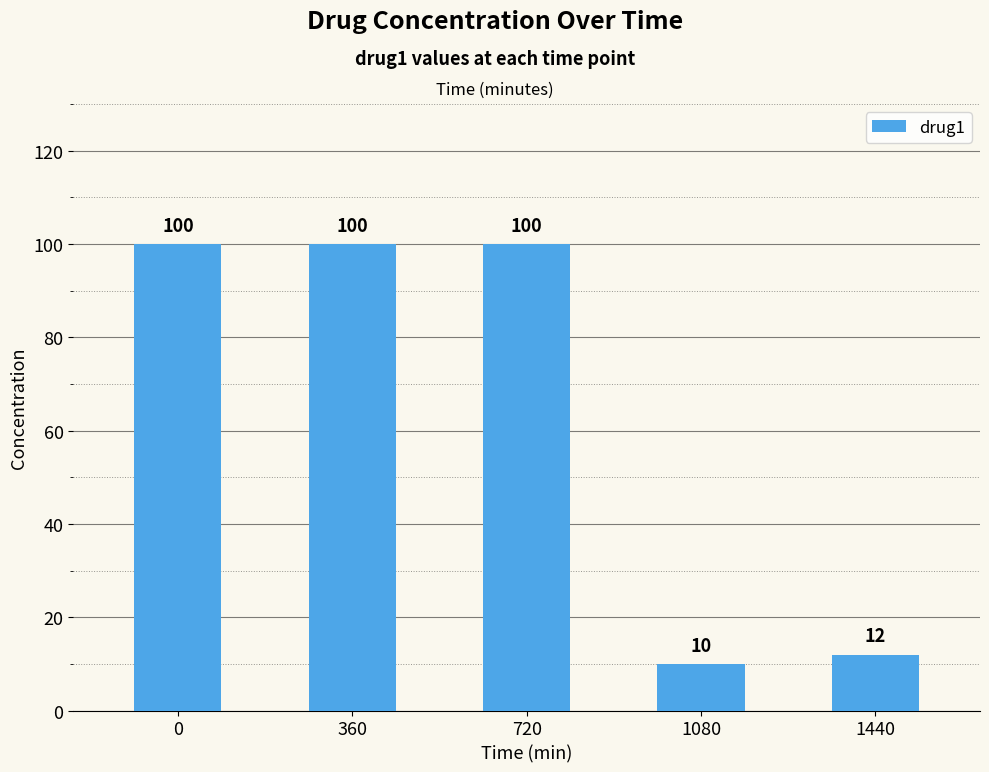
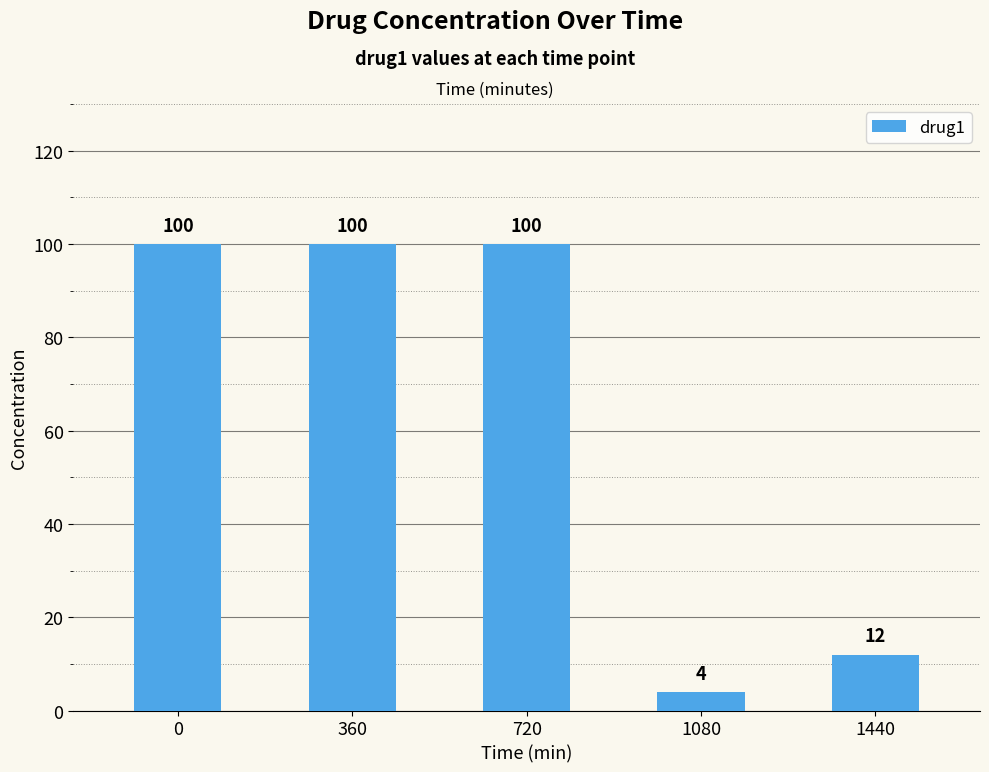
1080: 10 -> 4
